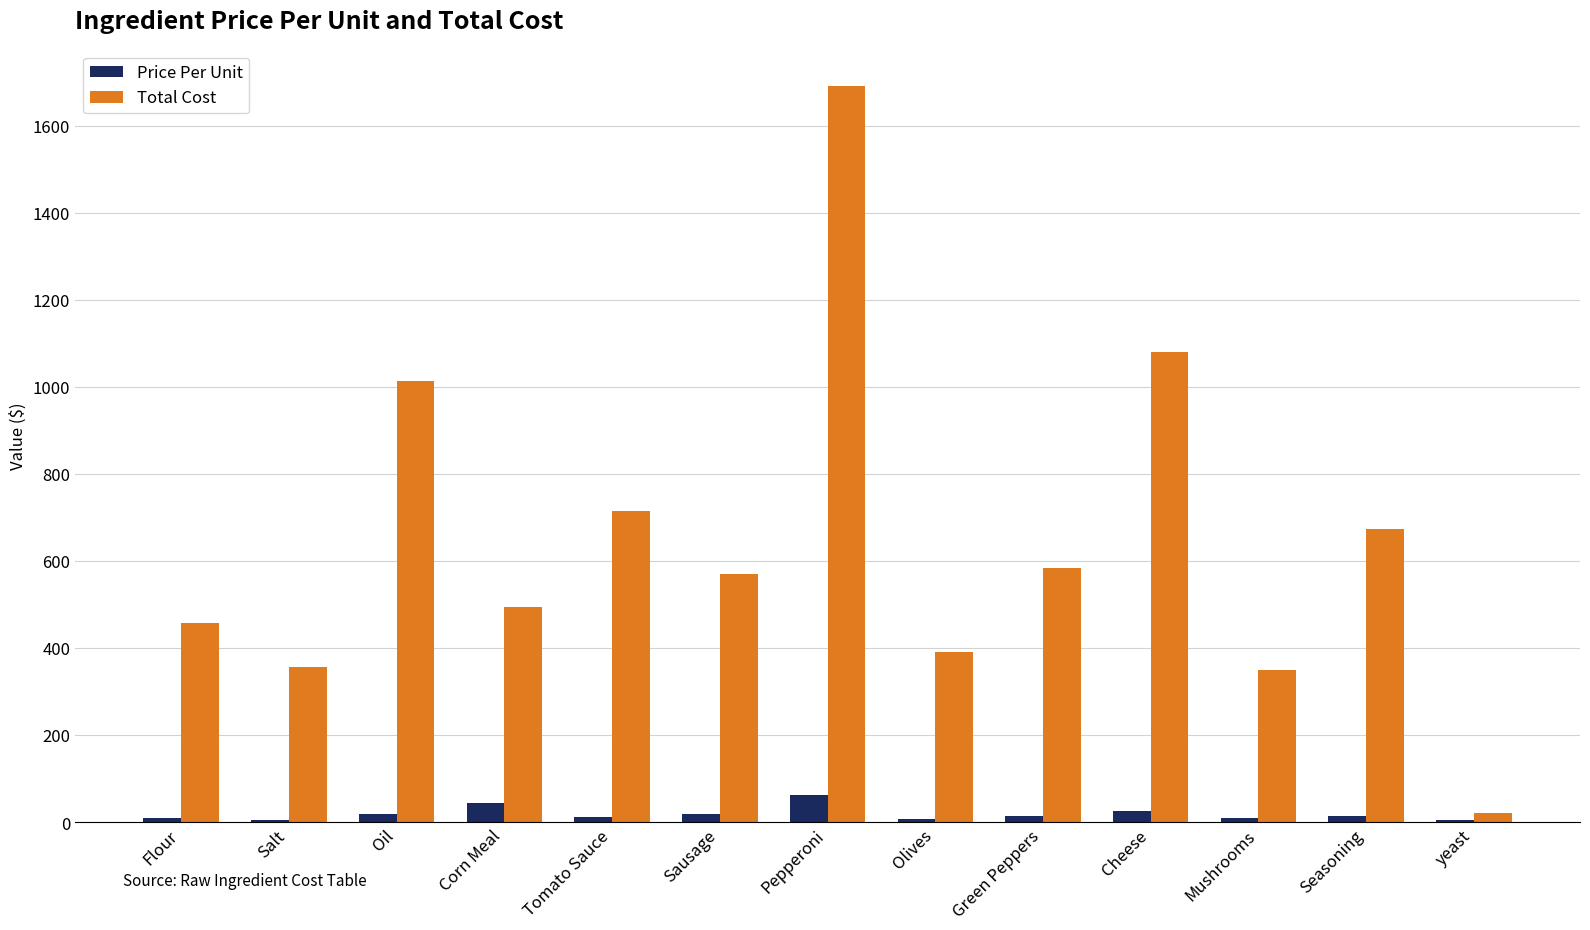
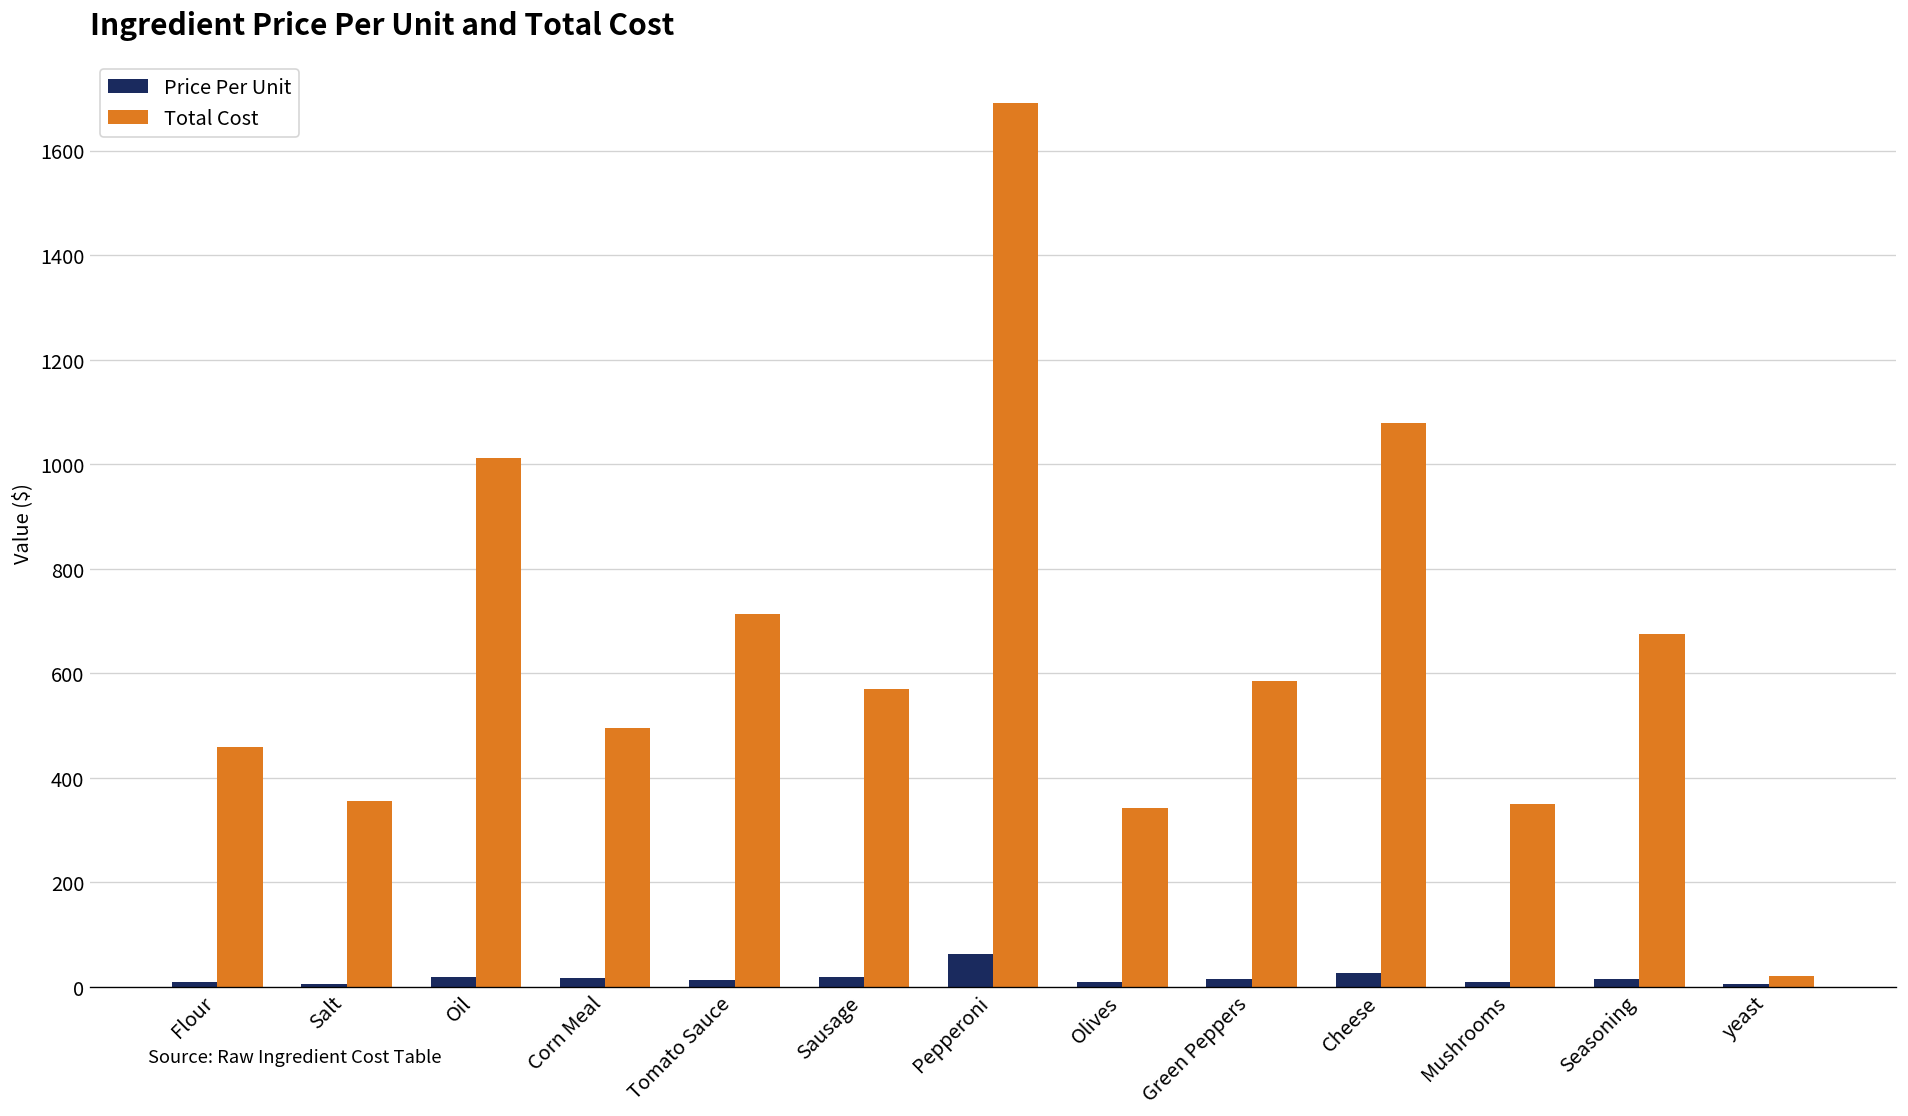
Price Per Unit, Corn Meal: 40 -> 20
Total Cost, Olives: 390 -> 340
